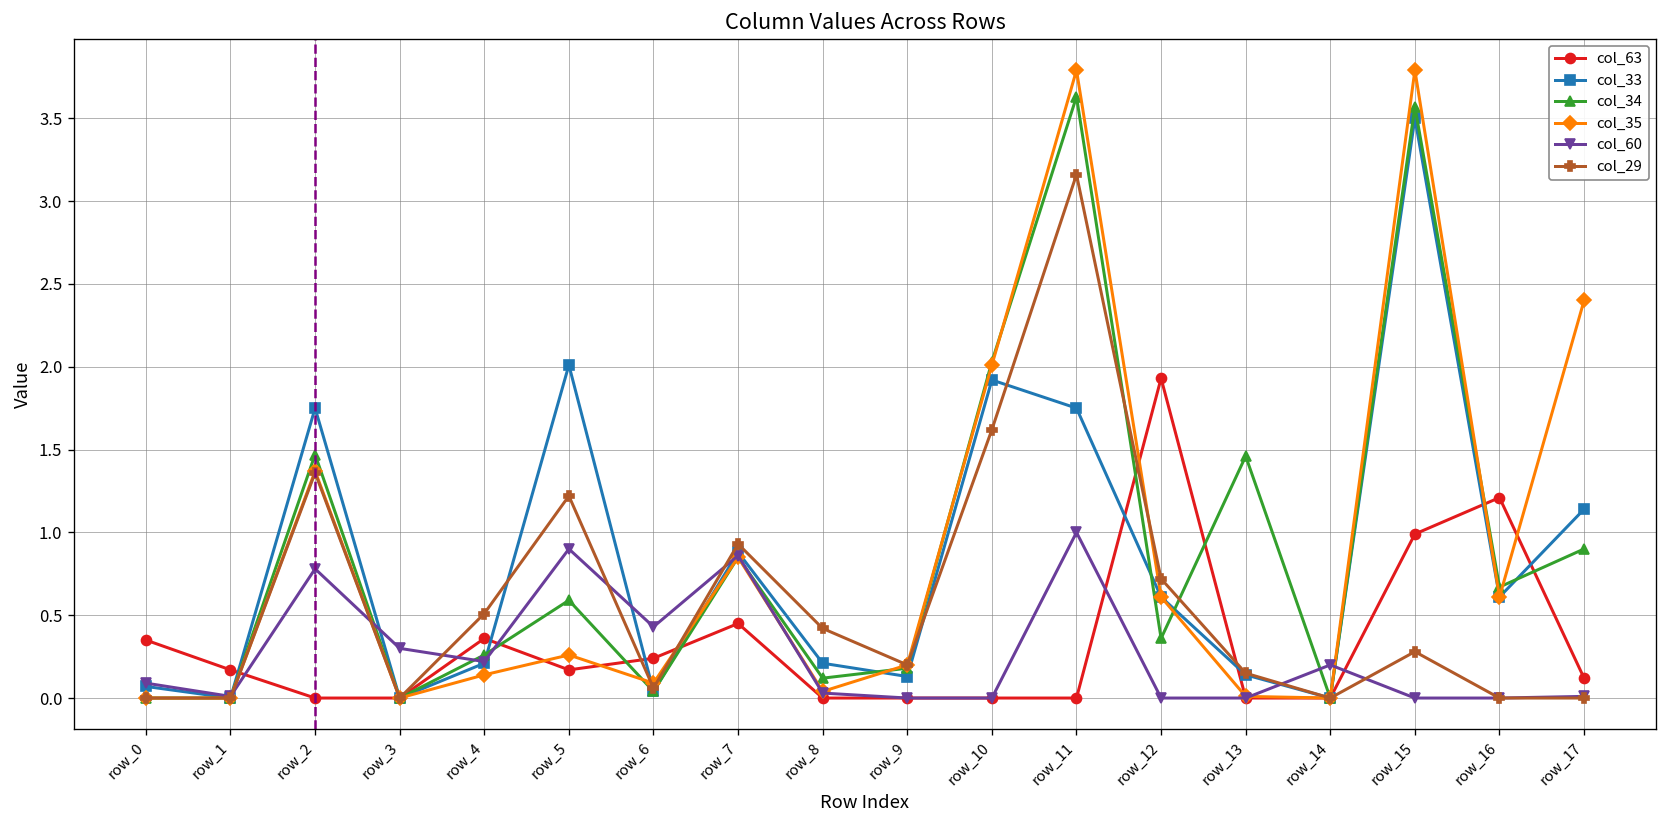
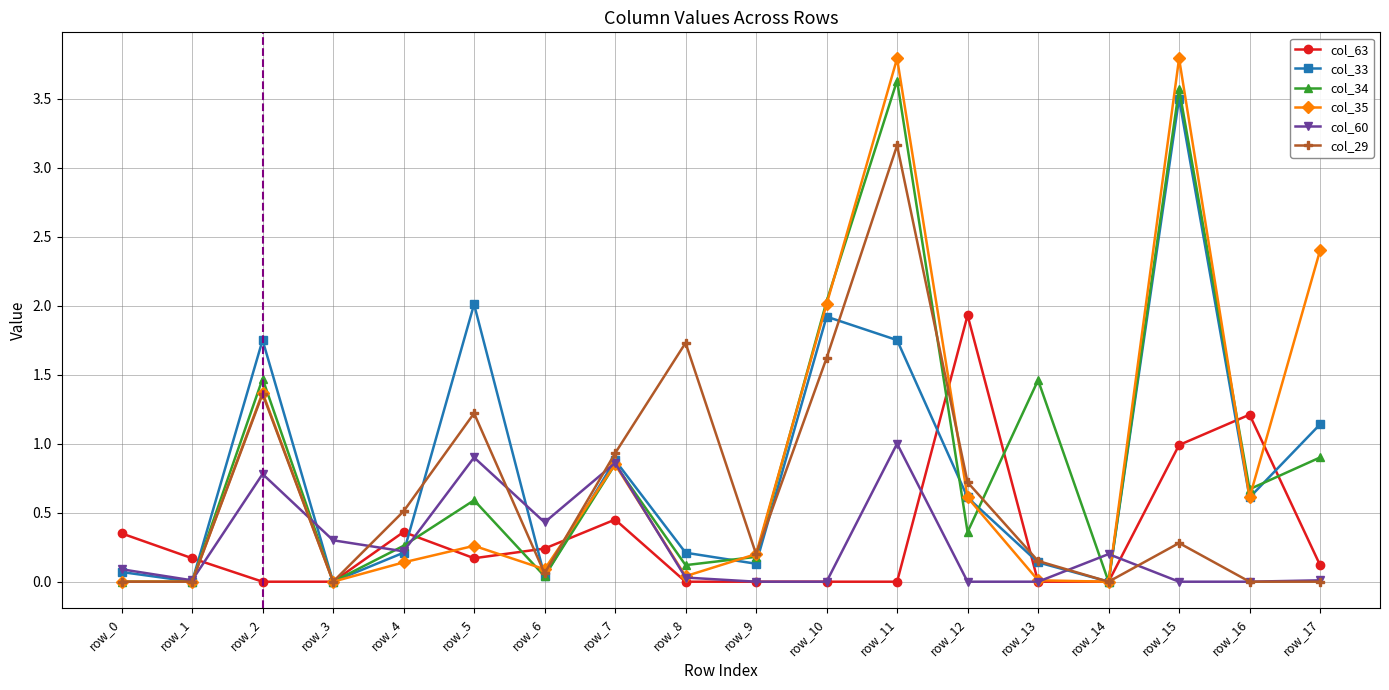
col_29, row_8: 0.42 -> 1.73
